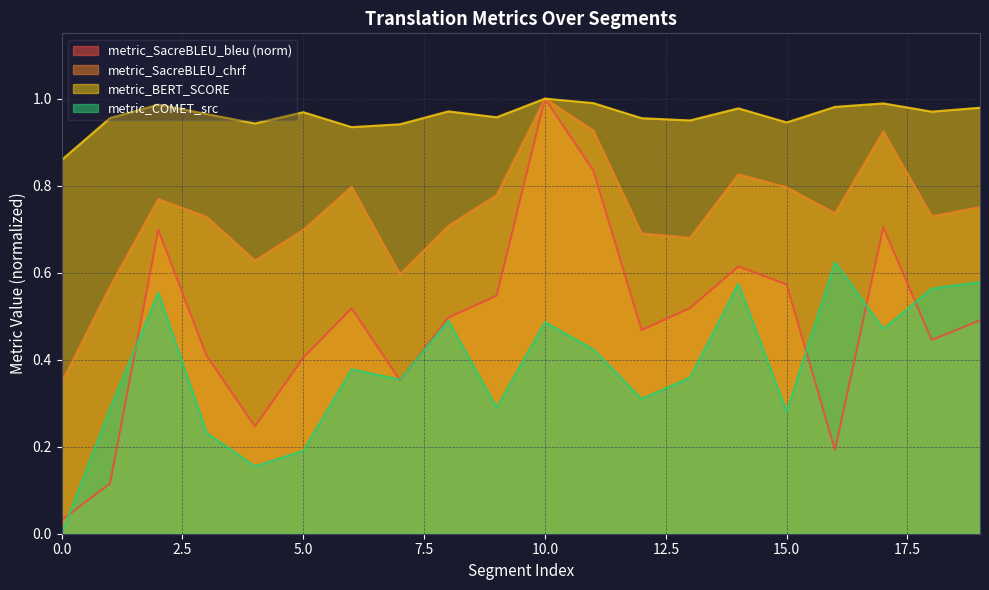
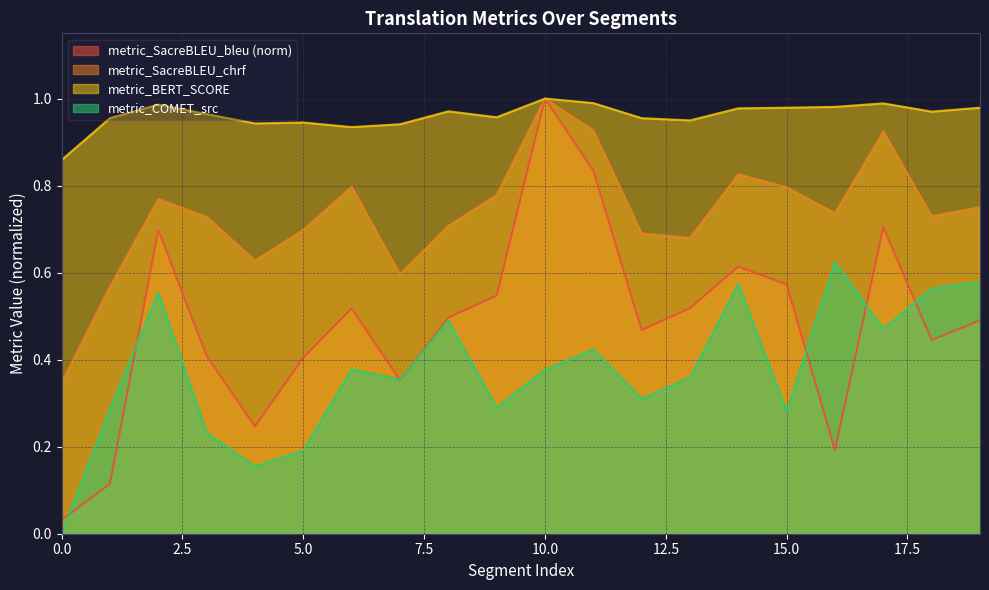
metric_BERT_SCORE, 5.0: 0.97 -> 0.95
metric_COMET_src, 10.0: 0.49 -> 0.38
metric_BERT_SCORE, 15.0: 0.95 -> 0.98
